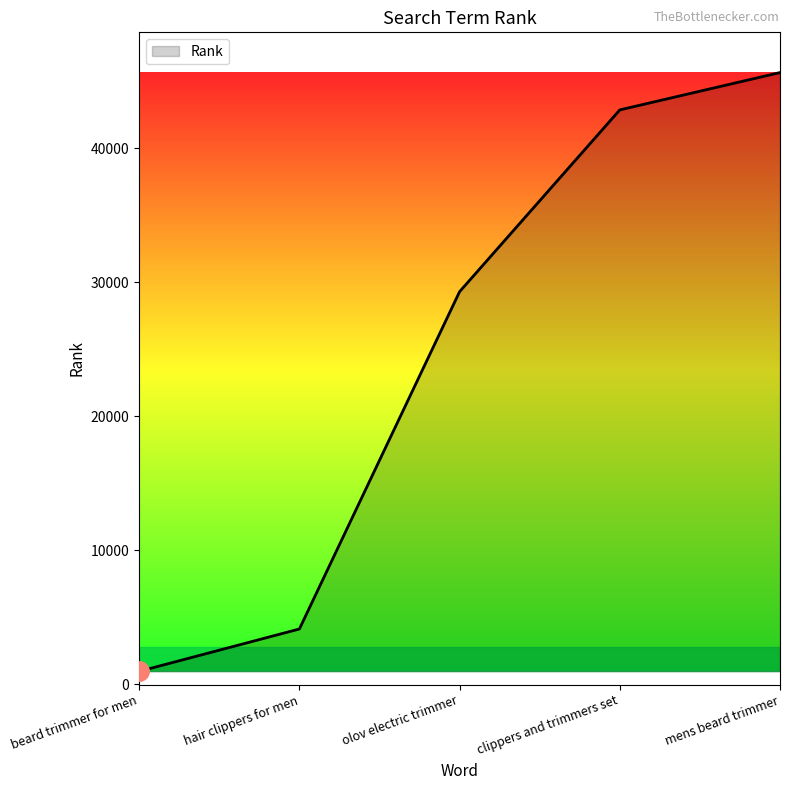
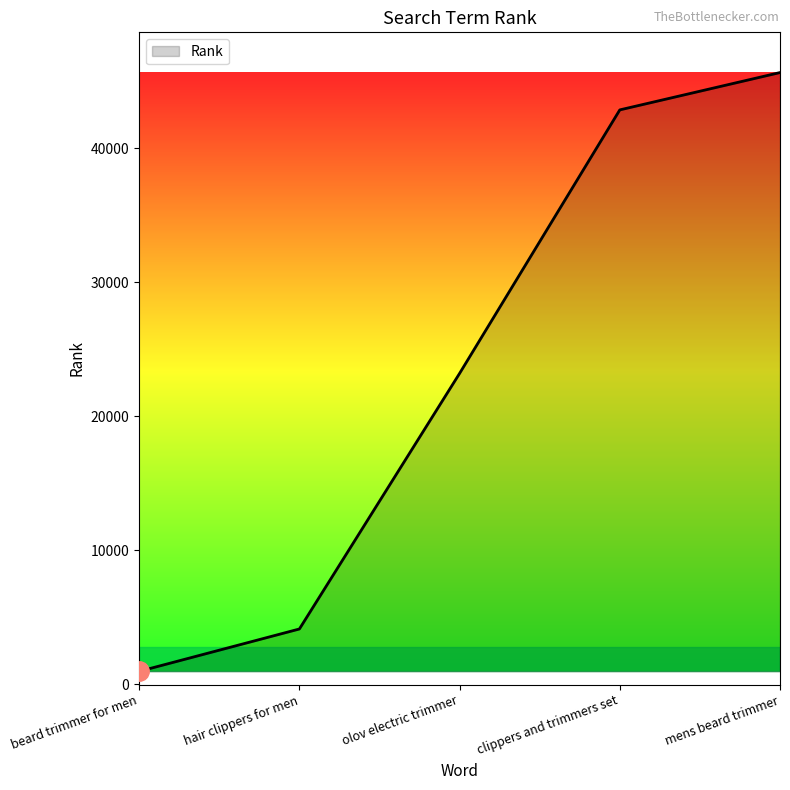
Rank, olov electric trimmer: 29300 -> 23200
